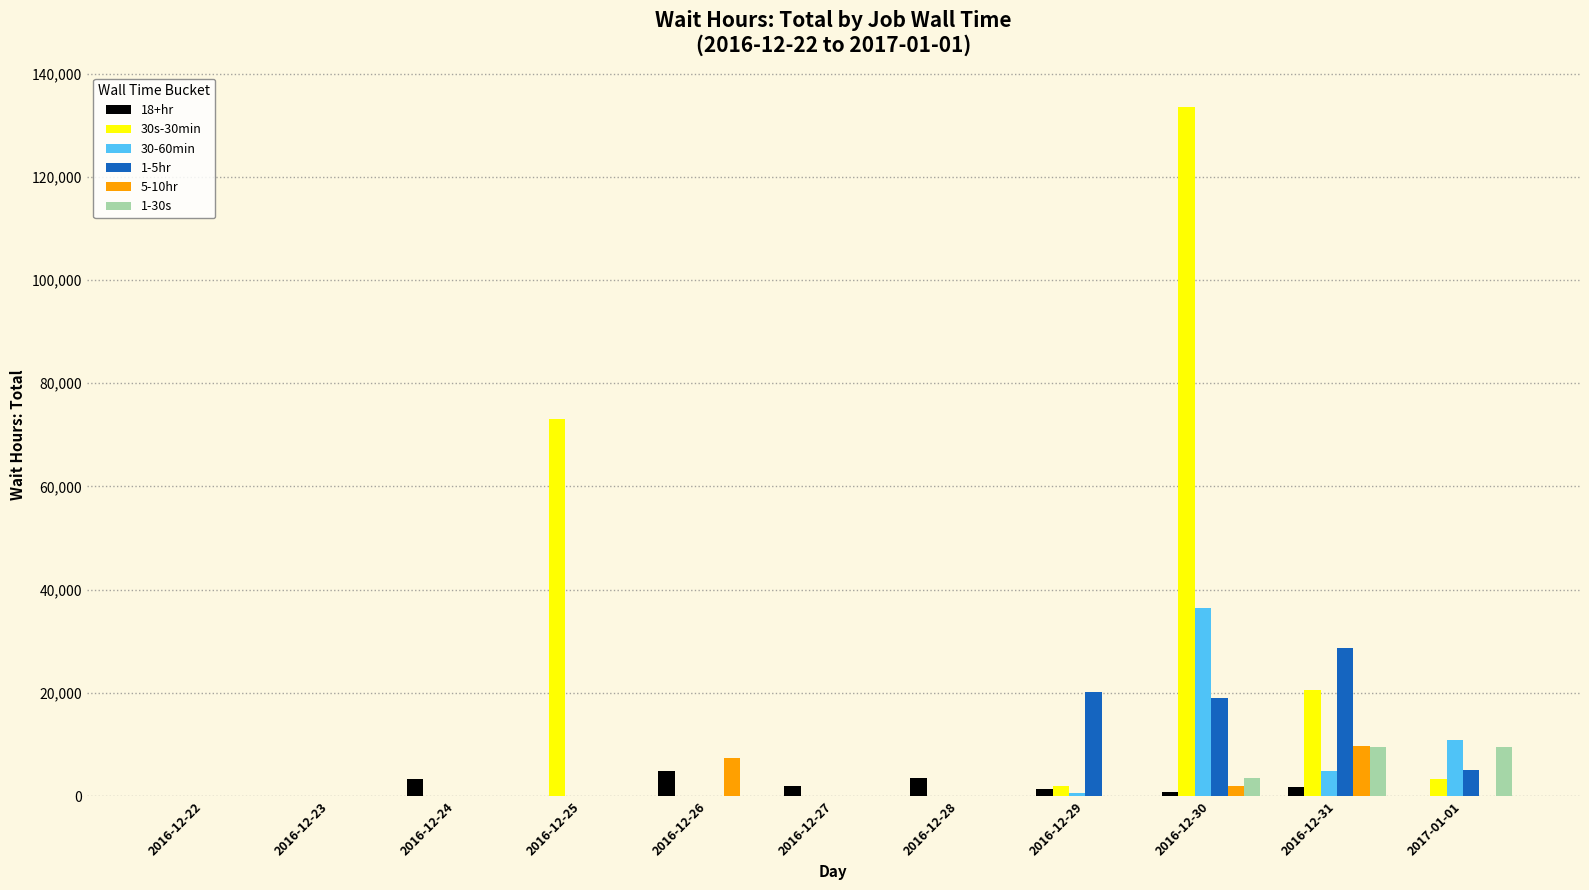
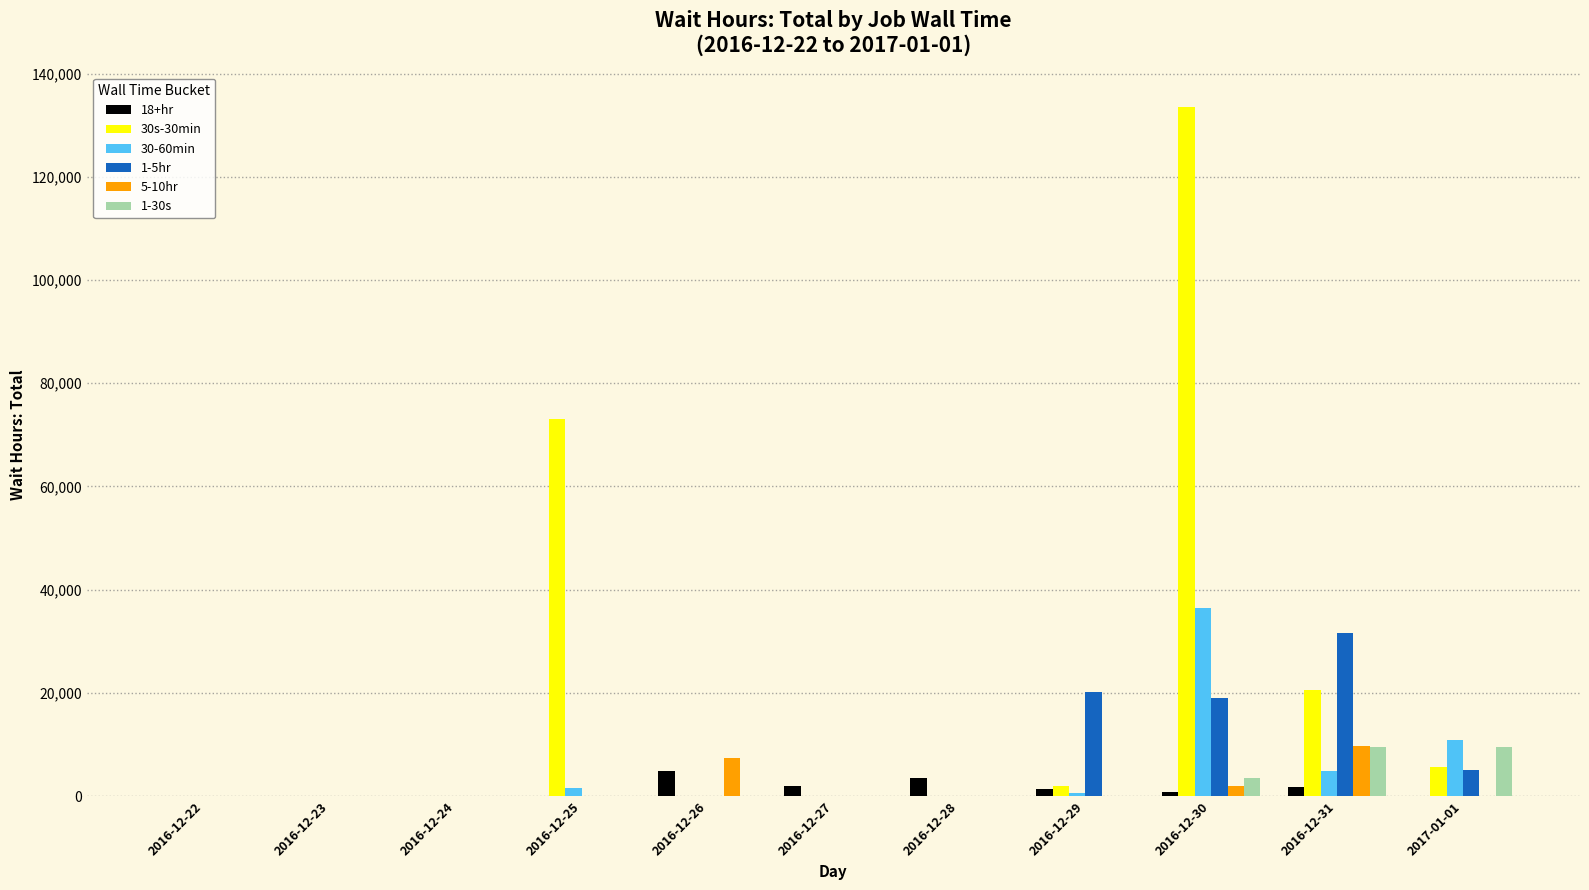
18+hr, 2016-12-24: 3,000 -> 0
30-60min, 2016-12-25: 0 -> 2,000
1-5hr, 2016-12-31: 29,000 -> 32,000
30s-30min, 2017-01-01: 3,000 -> 6,000
